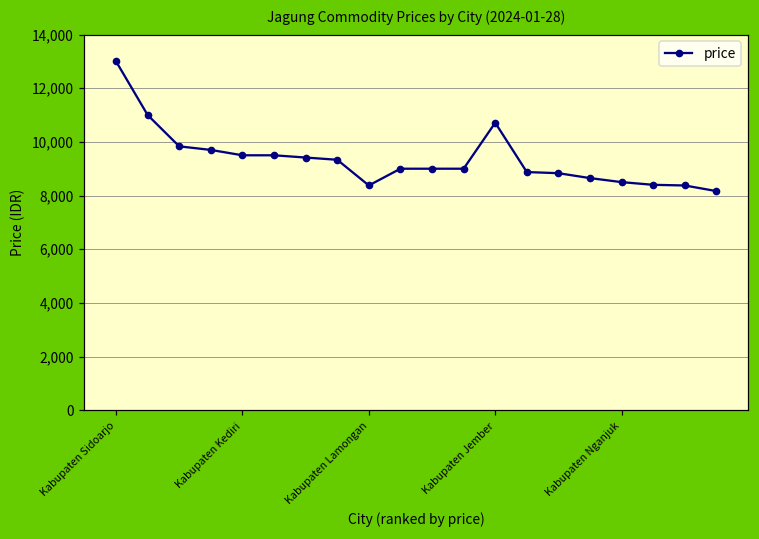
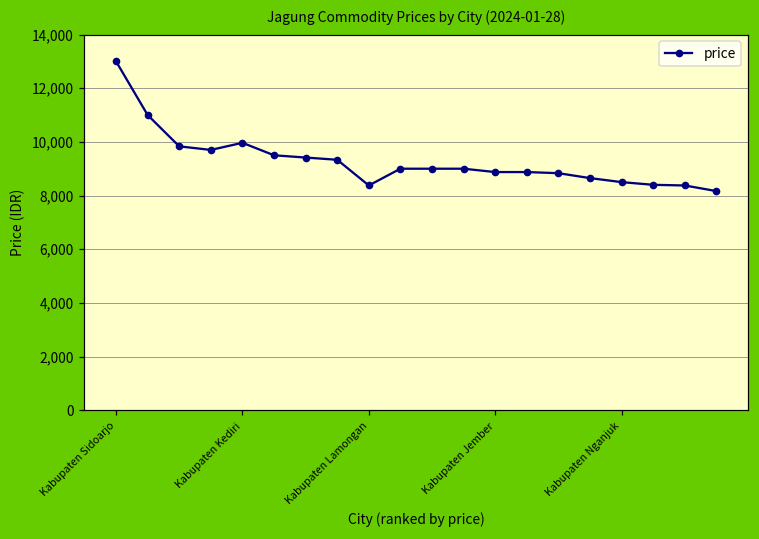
Kabupaten Kediri: 9,500 -> 10,000
Kabupaten Jember: 10,700 -> 8,900
